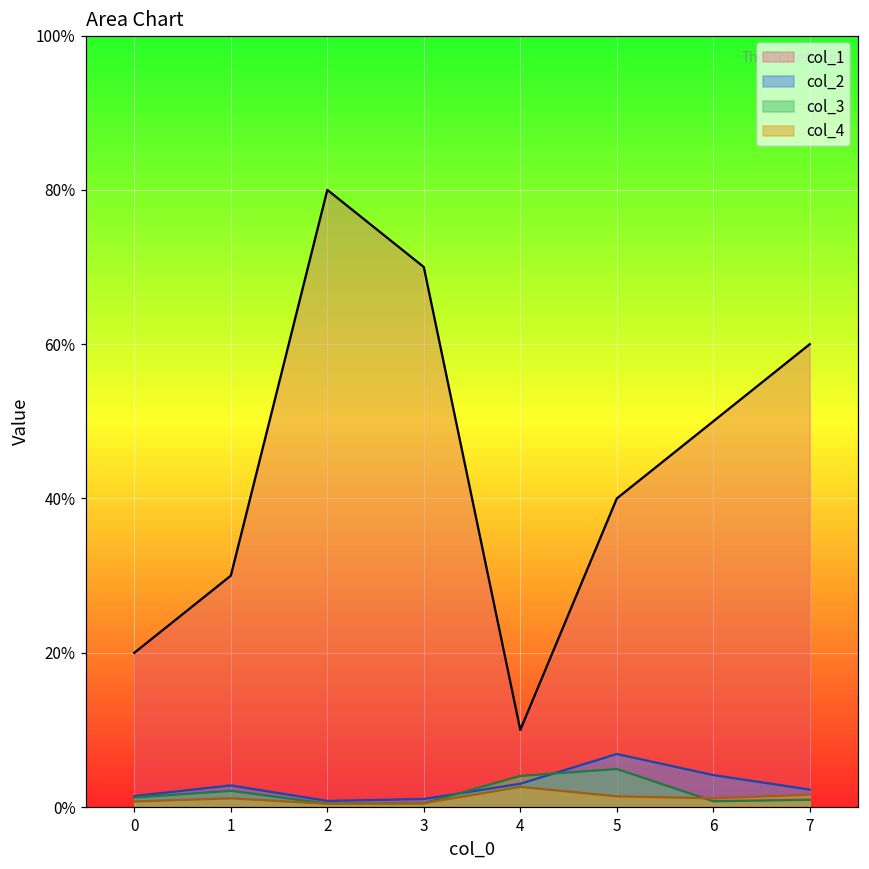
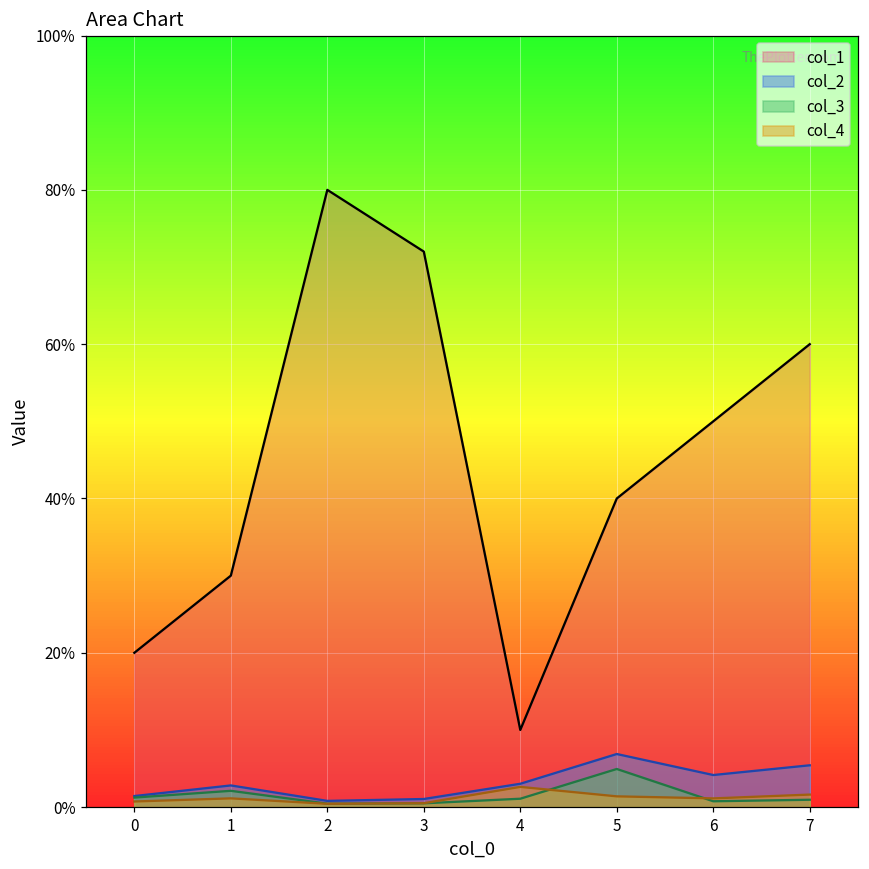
col_1, 3: 70% -> 72%
col_3, 4: 4% -> 1%
col_2, 7: 2% -> 5%
